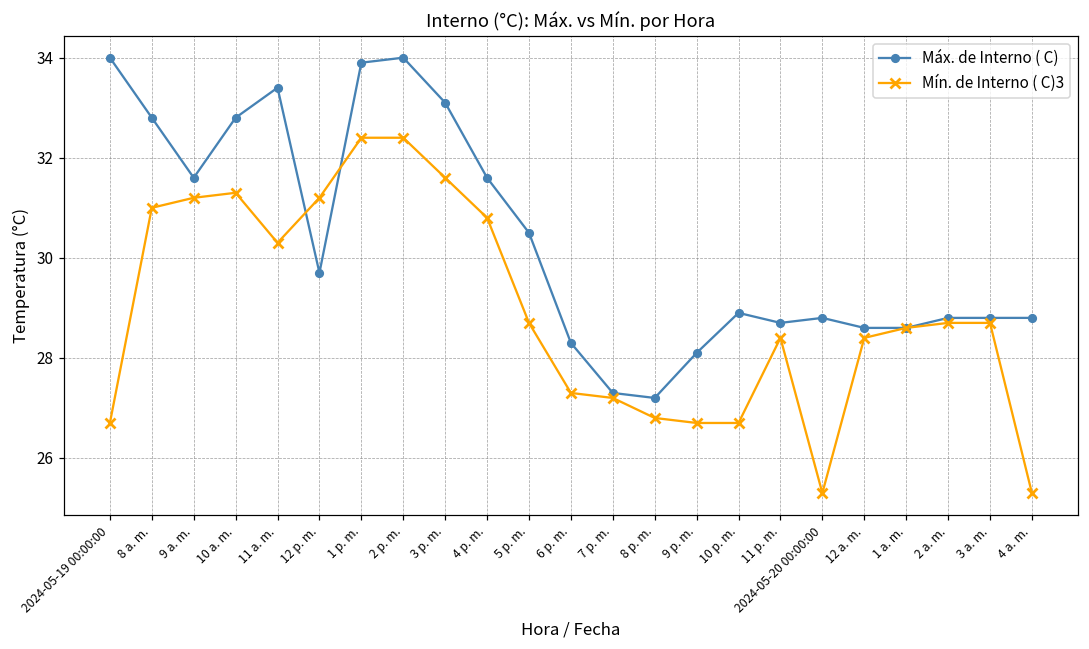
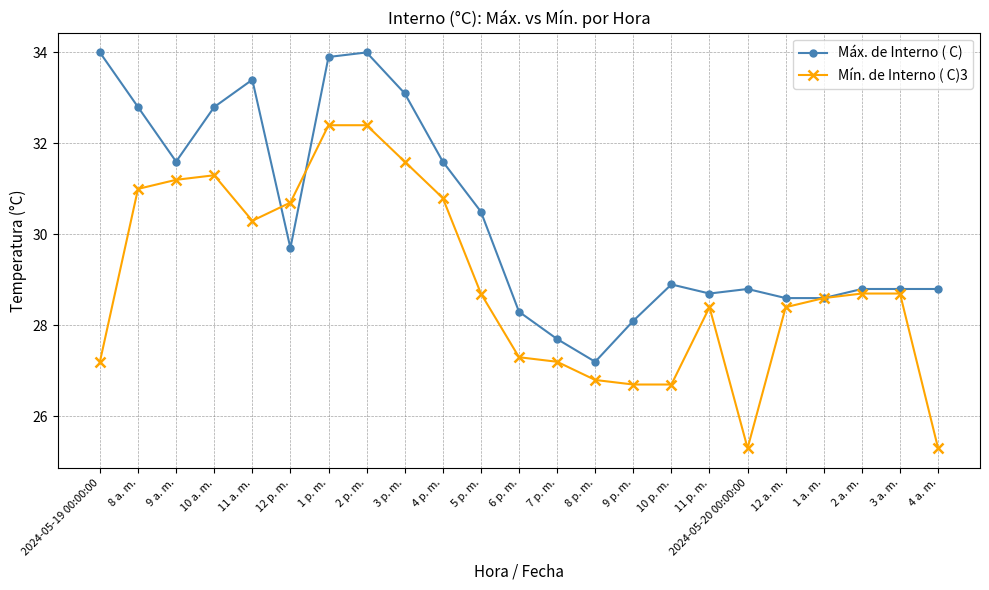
Mín. de Interno ( C)3, 2024-05-19 00:00:00: 26.7 -> 27.2
Mín. de Interno ( C)3, 12 p. m.: 31.2 -> 30.7
Máx. de Interno ( C), 7 p. m.: 27.3 -> 27.7
